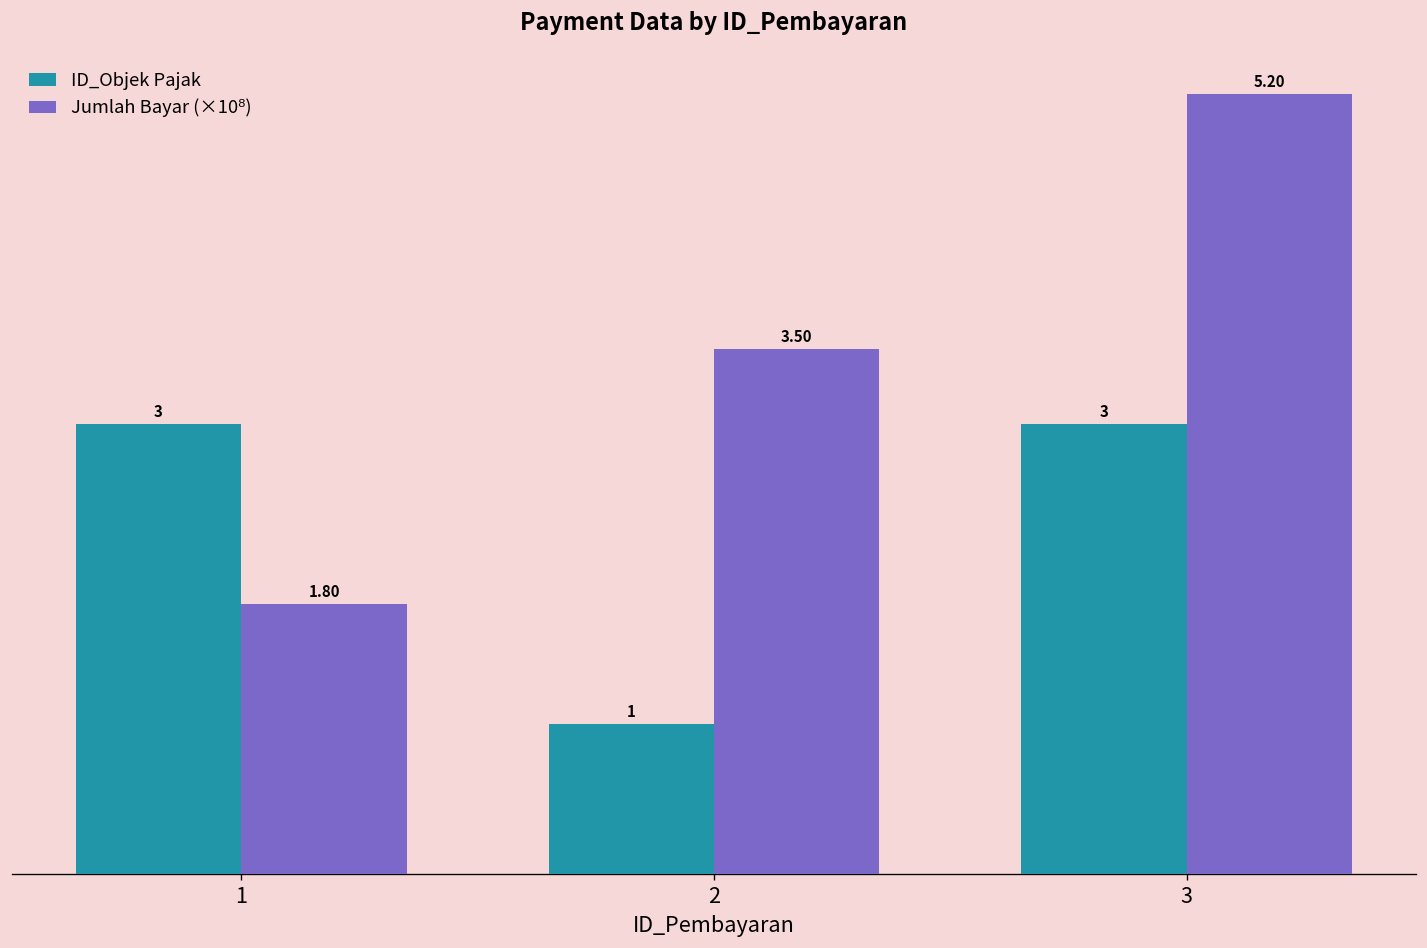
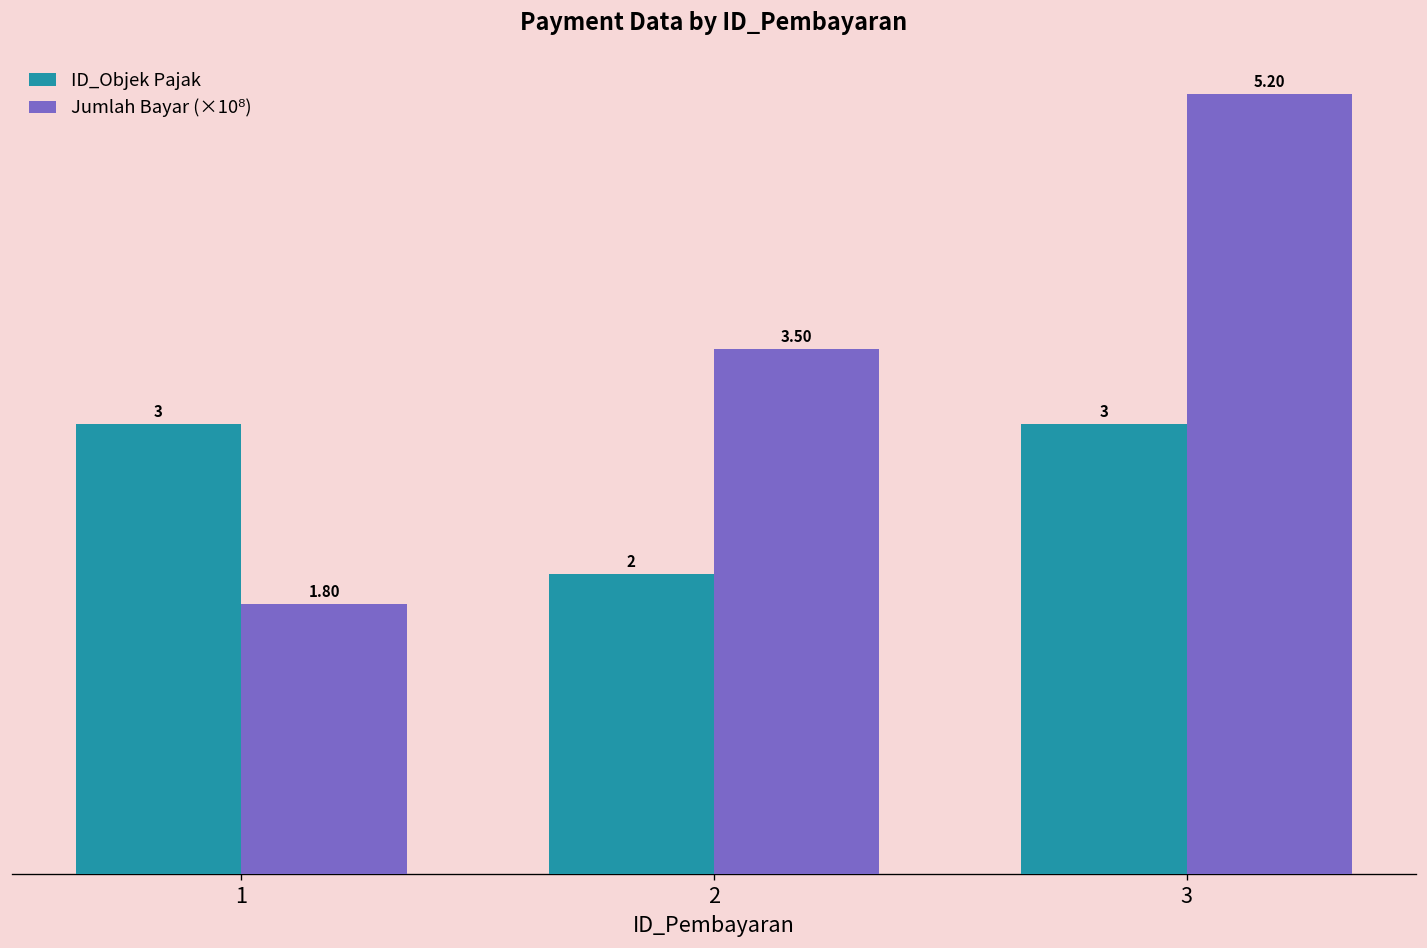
ID_Objek Pajak, 2: 1 -> 2
